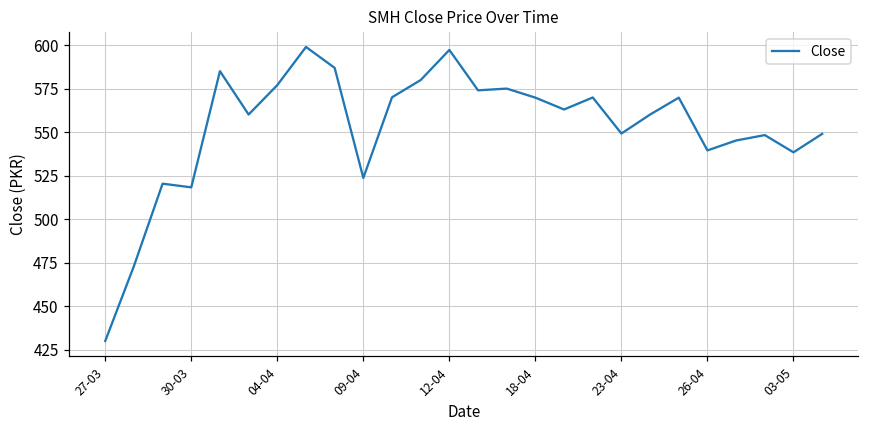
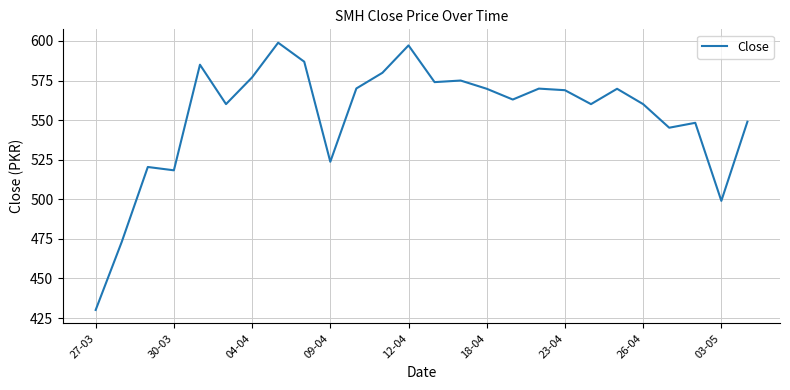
23-04: 549 -> 569
26-04: 540 -> 560
03-05: 538 -> 499
